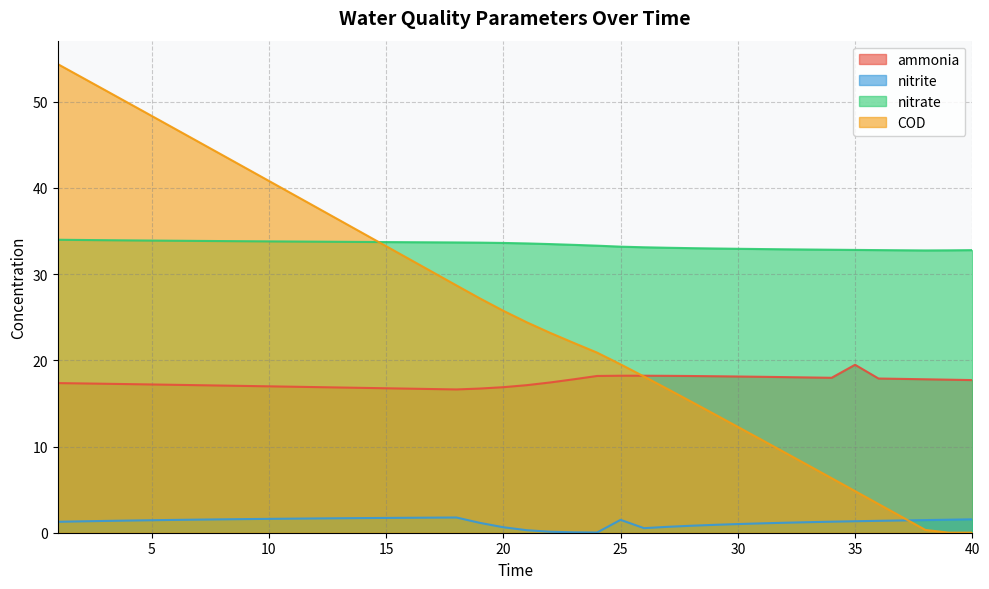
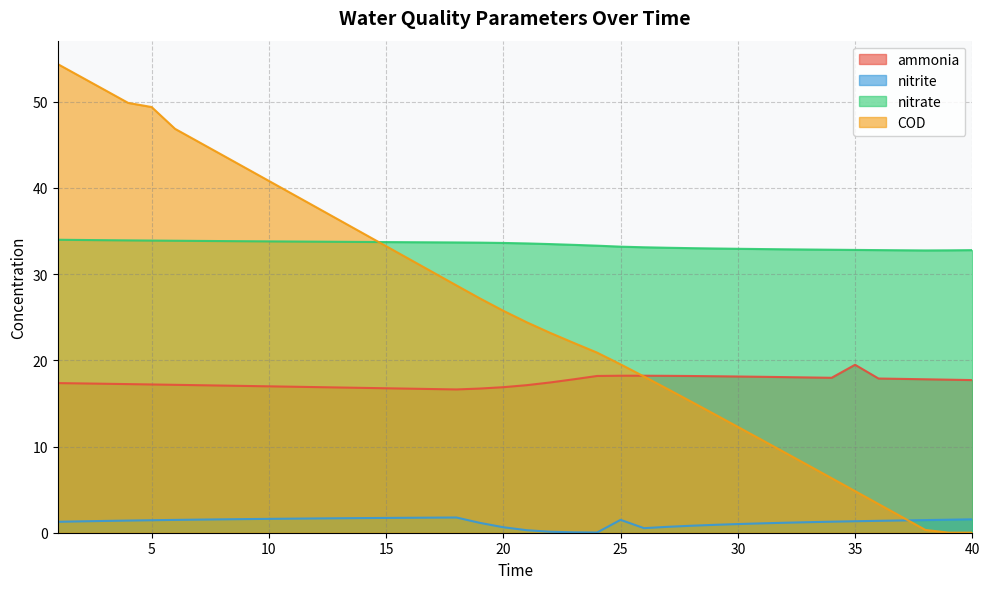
COD, 5: 48 -> 49
